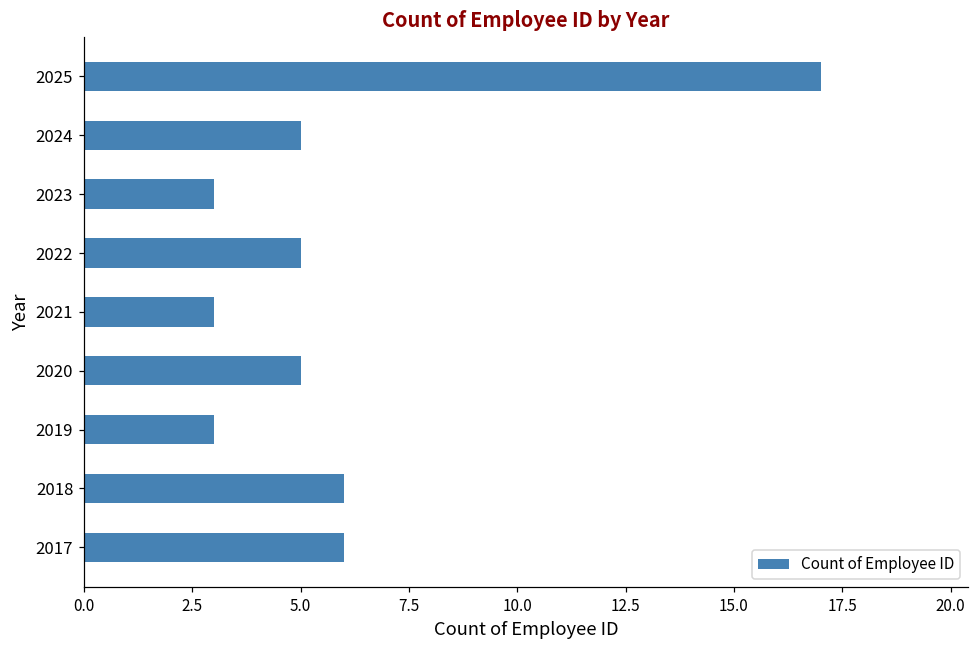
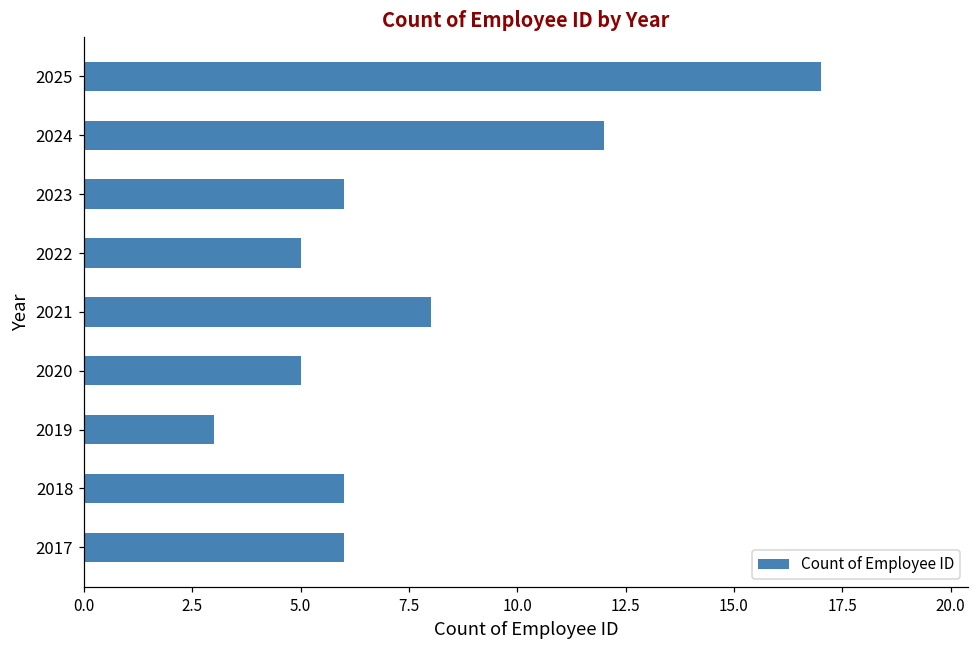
2024: 5 -> 12
2023: 3 -> 6
2021: 3 -> 8
